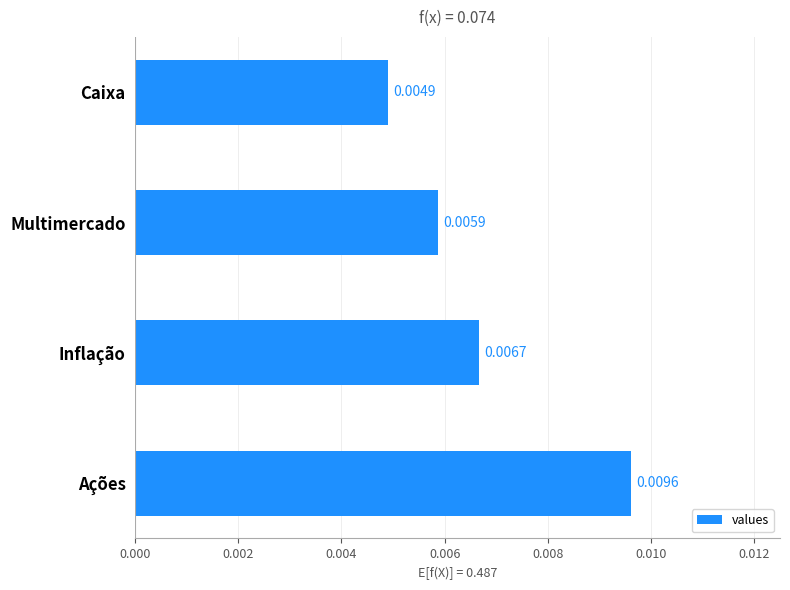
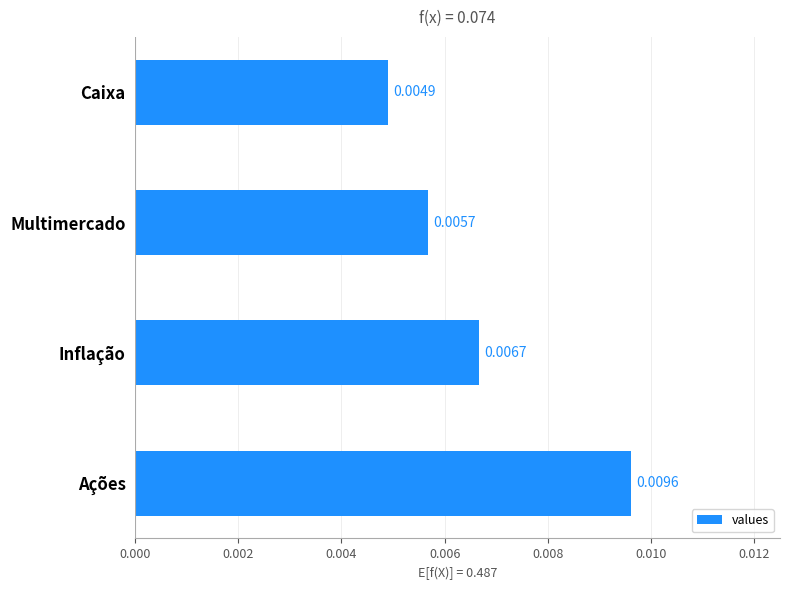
Multimercado: 0.0059 -> 0.0057
